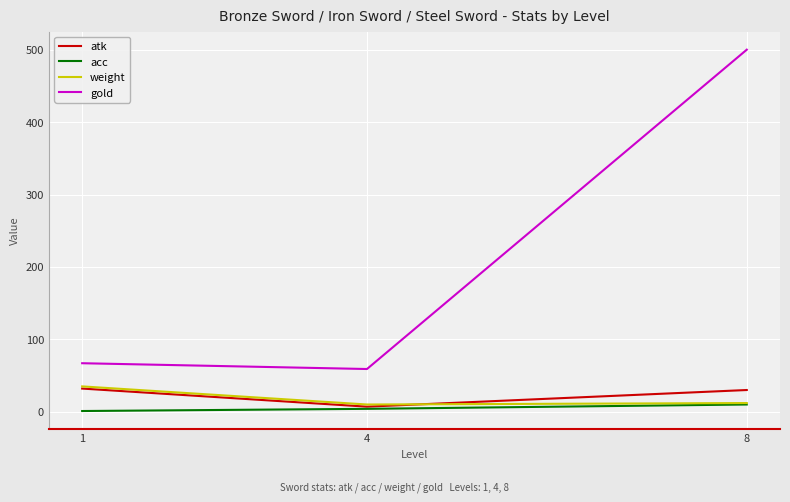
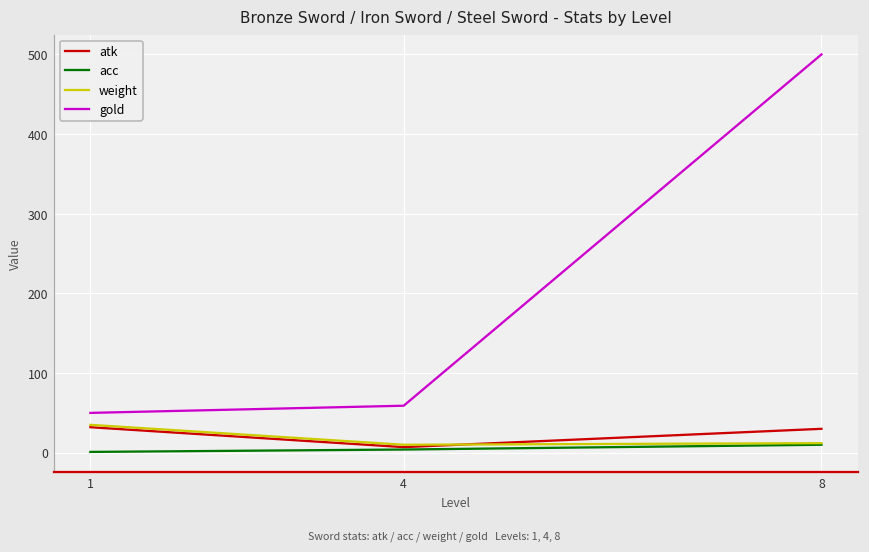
gold, 1: 70 -> 50
